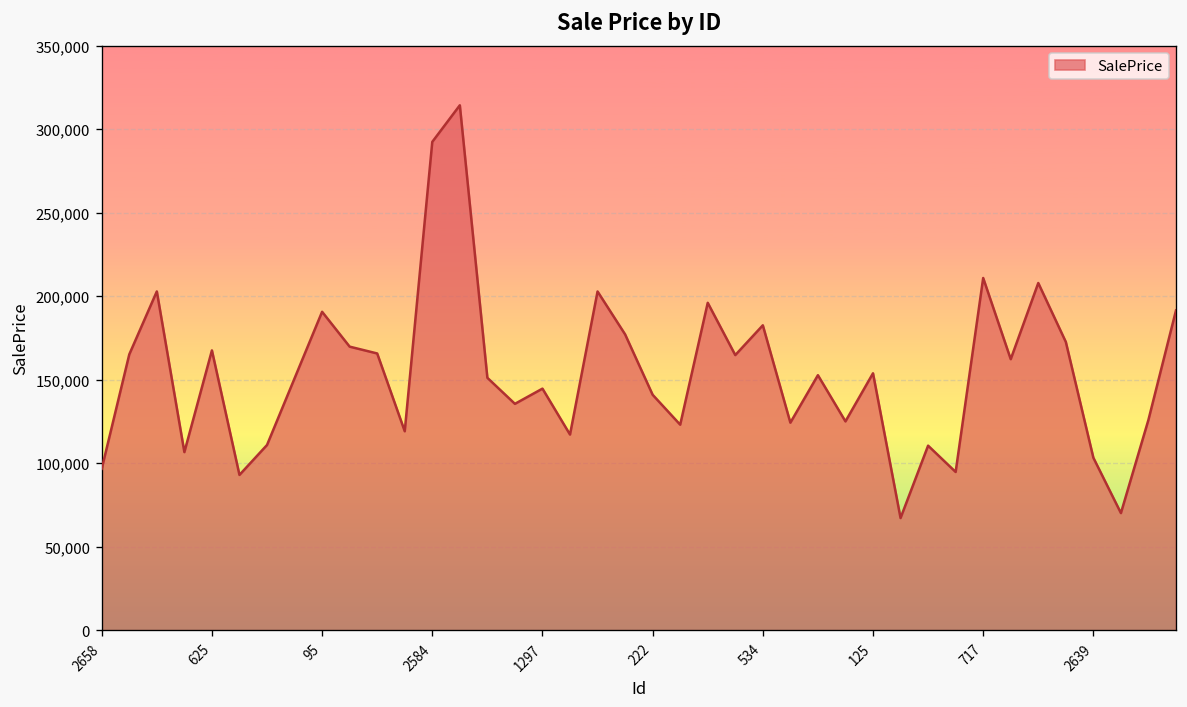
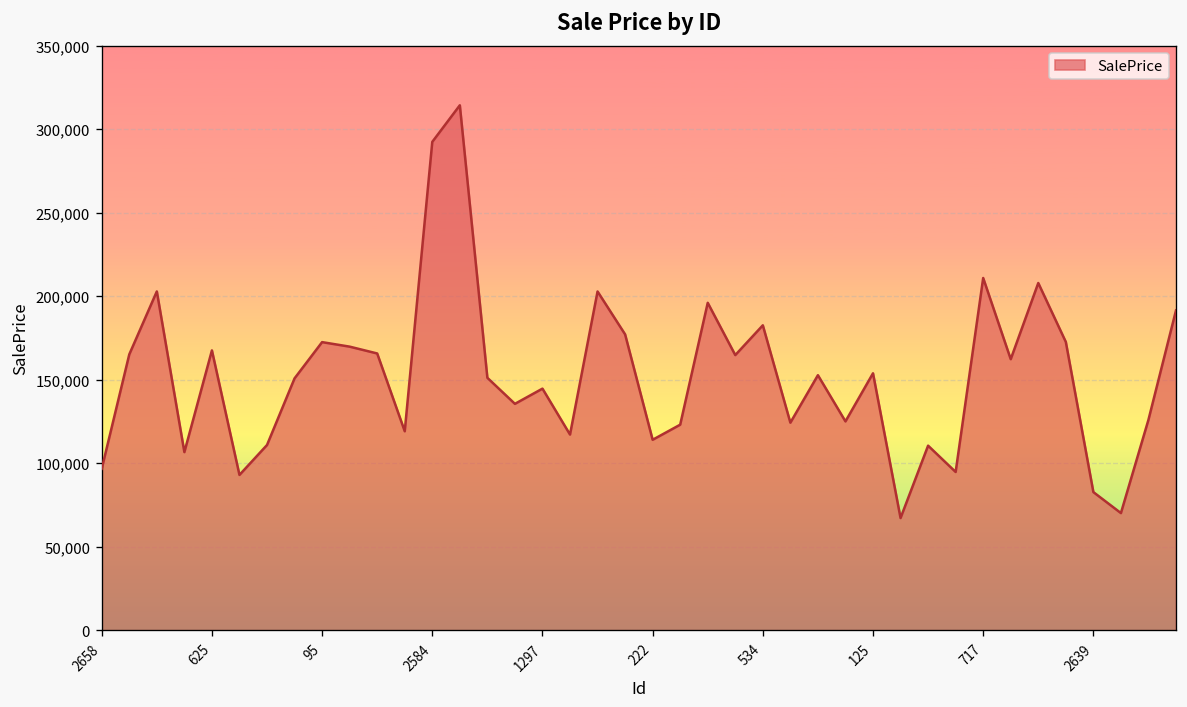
95: 191,000 -> 173,000
222: 141,000 -> 114,000
2639: 103,000 -> 83,000
